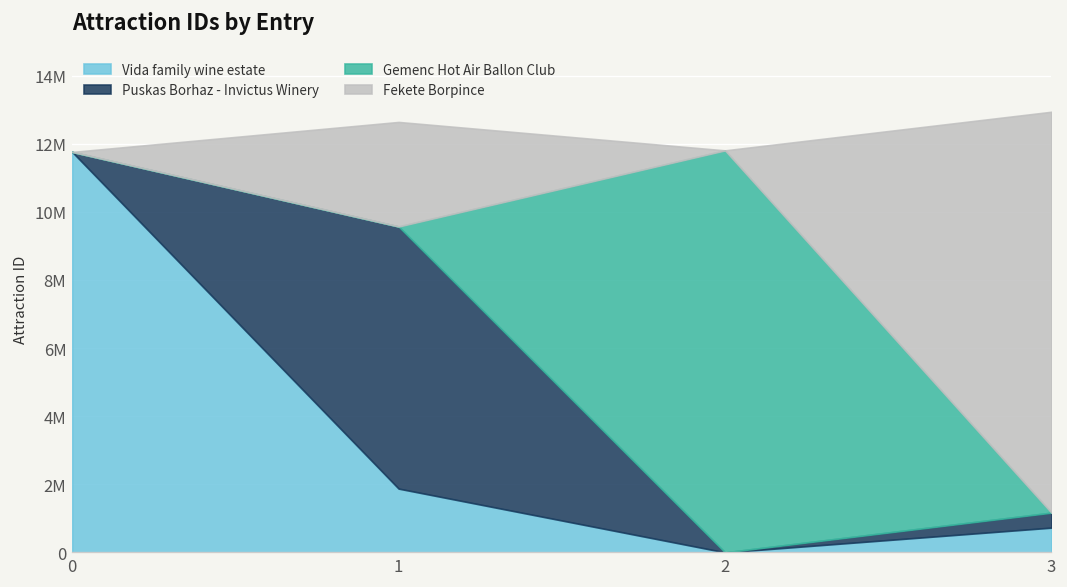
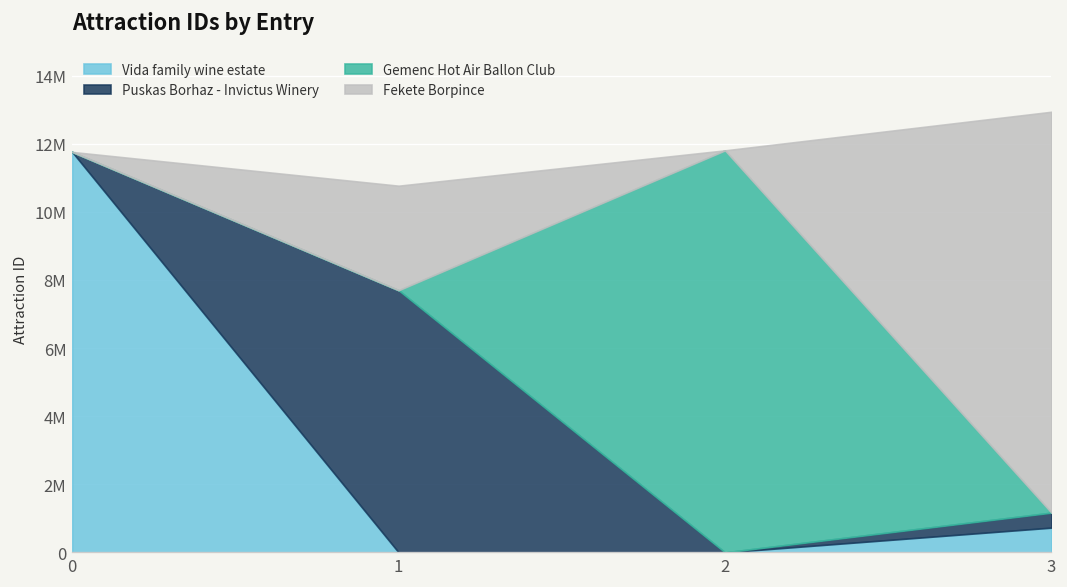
Vida family wine estate, 1: 1900000 -> 0
